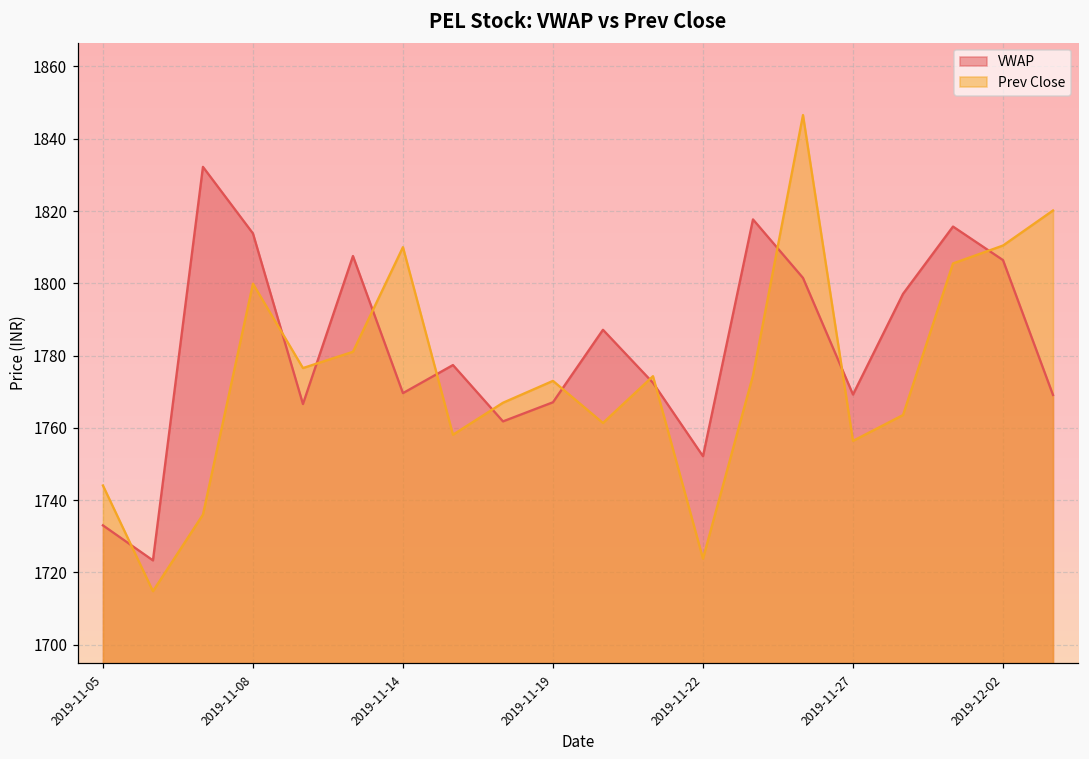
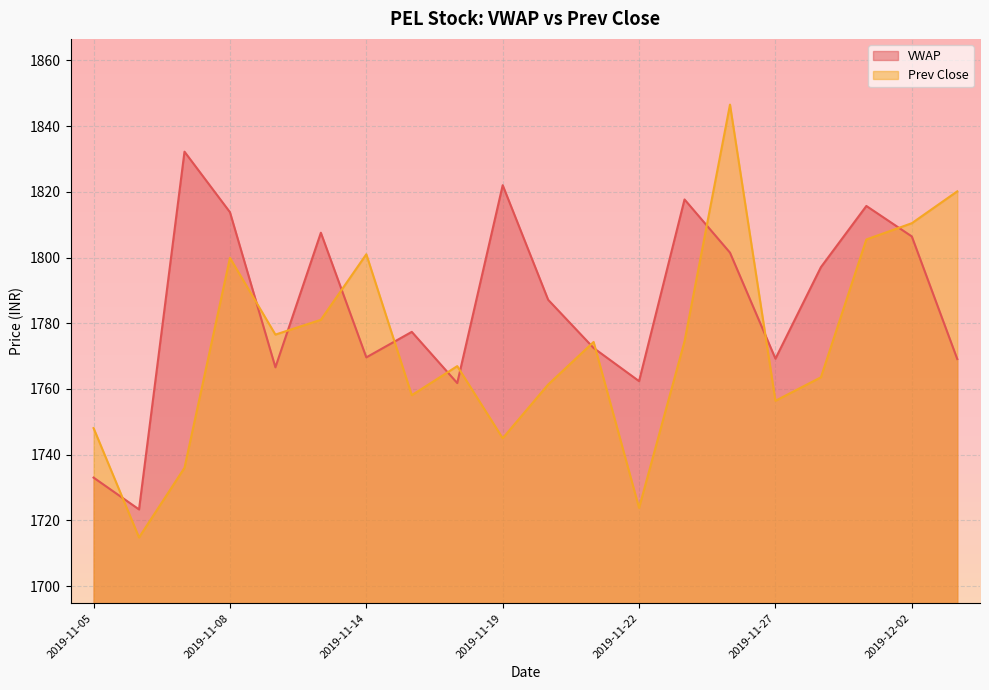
Prev Close, 2019-11-05: 1744 -> 1748
Prev Close, 2019-11-14: 1810 -> 1801
VWAP, 2019-11-19: 1767 -> 1822
Prev Close, 2019-11-19: 1773 -> 1745
VWAP, 2019-11-22: 1752 -> 1762
